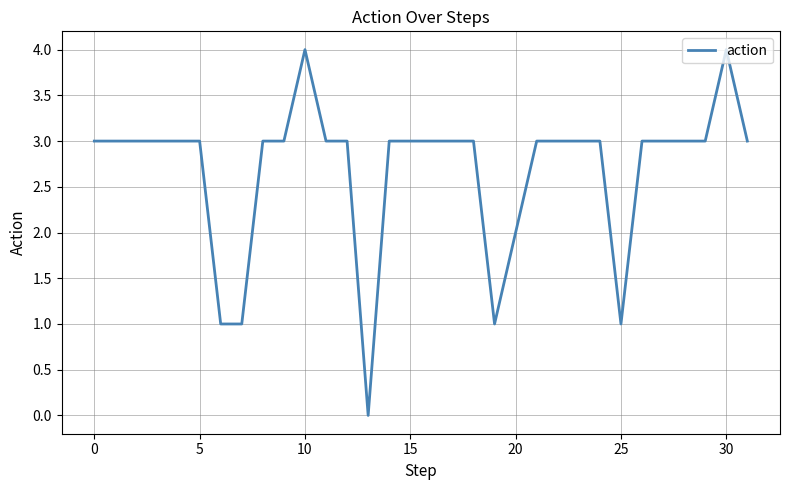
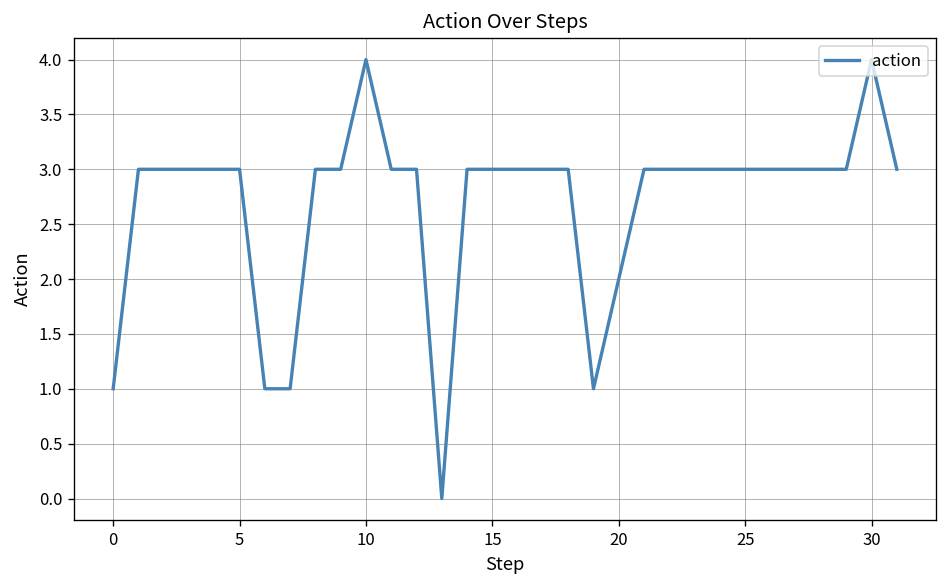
0: 3 -> 1
25: 1 -> 3
